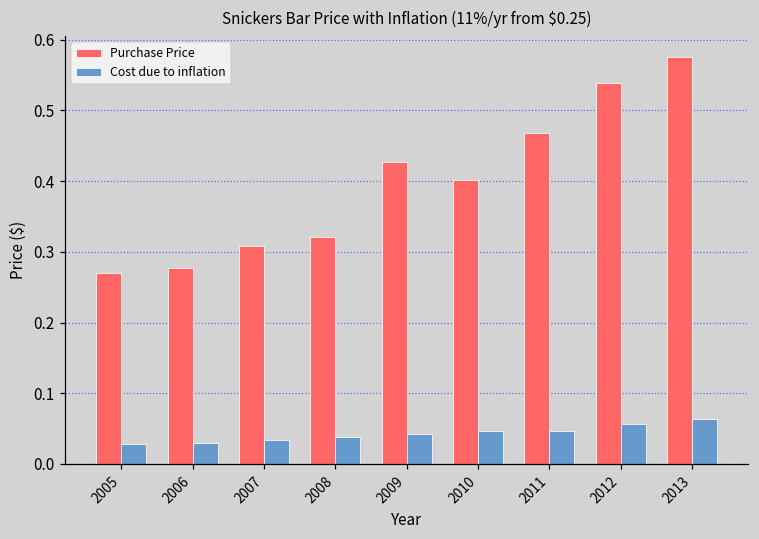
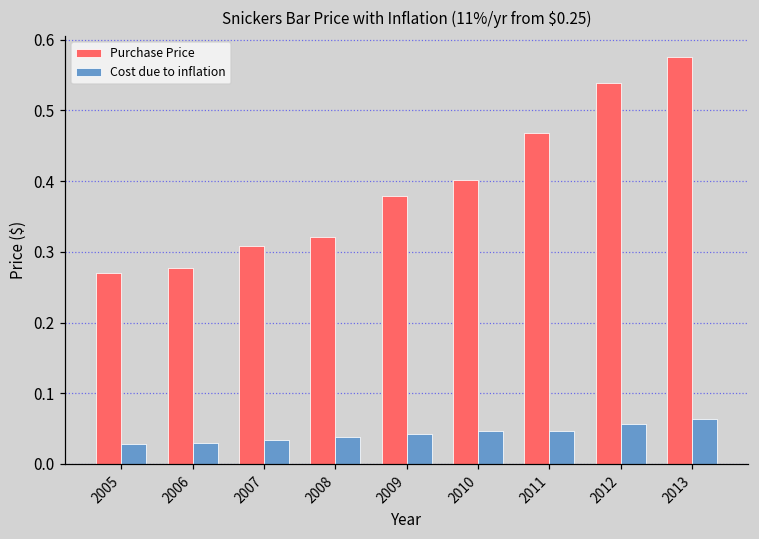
Purchase Price, 2009: 0.43 -> 0.38
